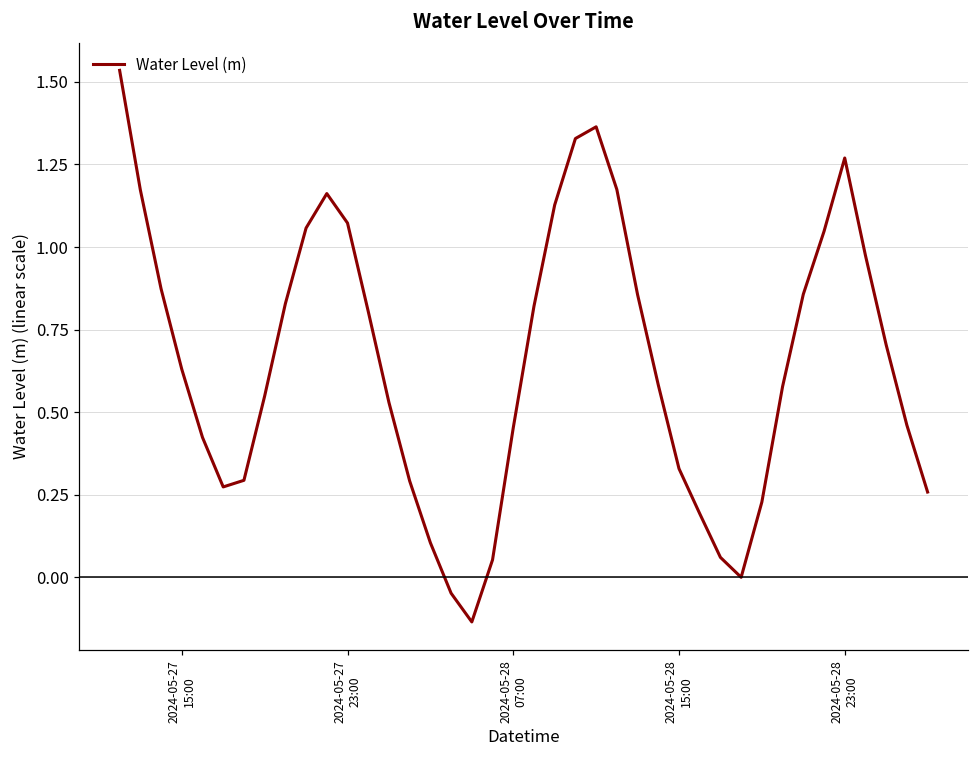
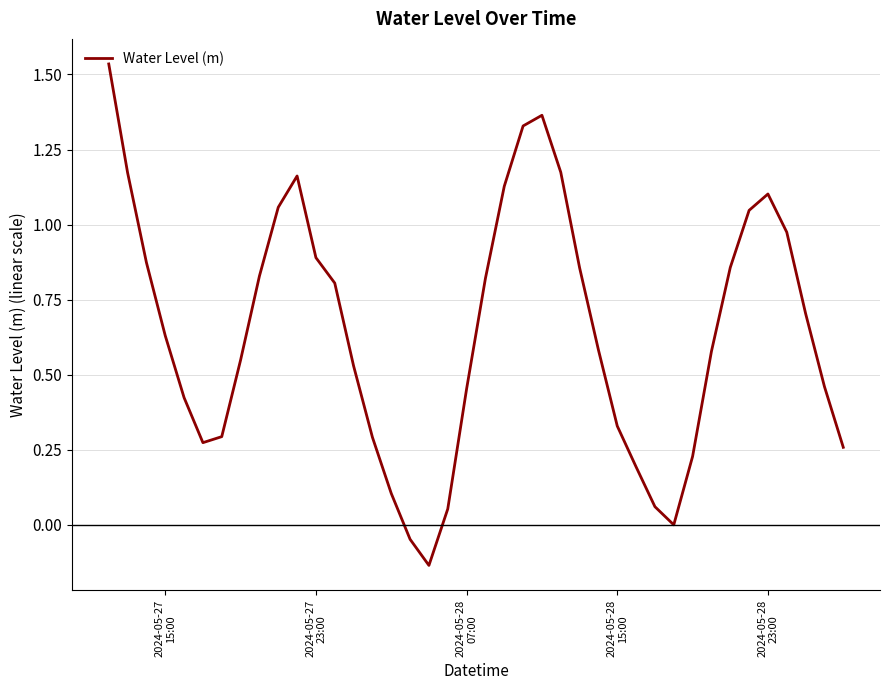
2024-05-27 23:00: 1.07 -> 0.89
2024-05-28 23:00: 1.27 -> 1.10
